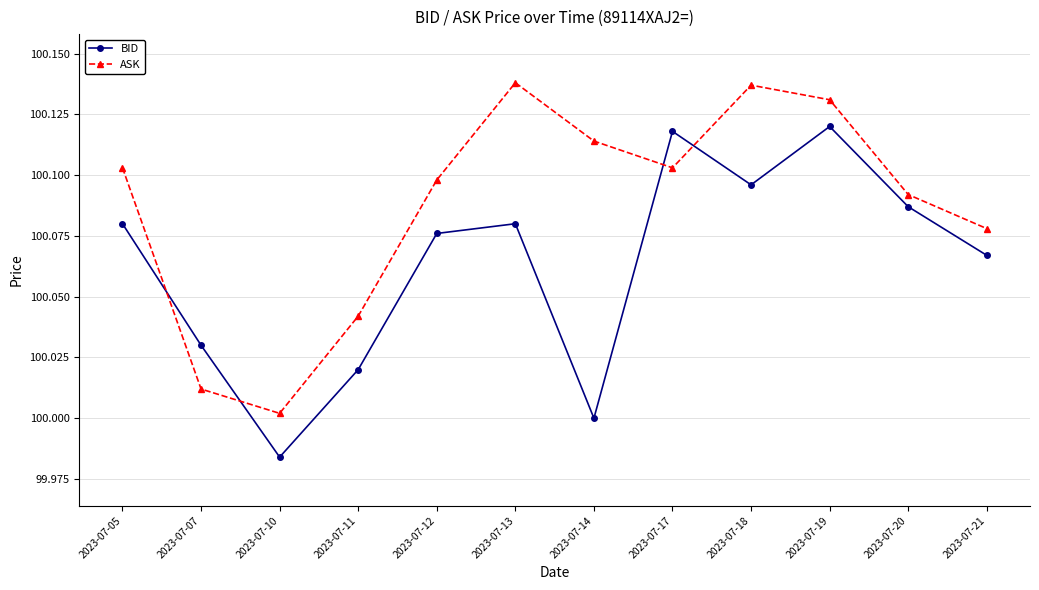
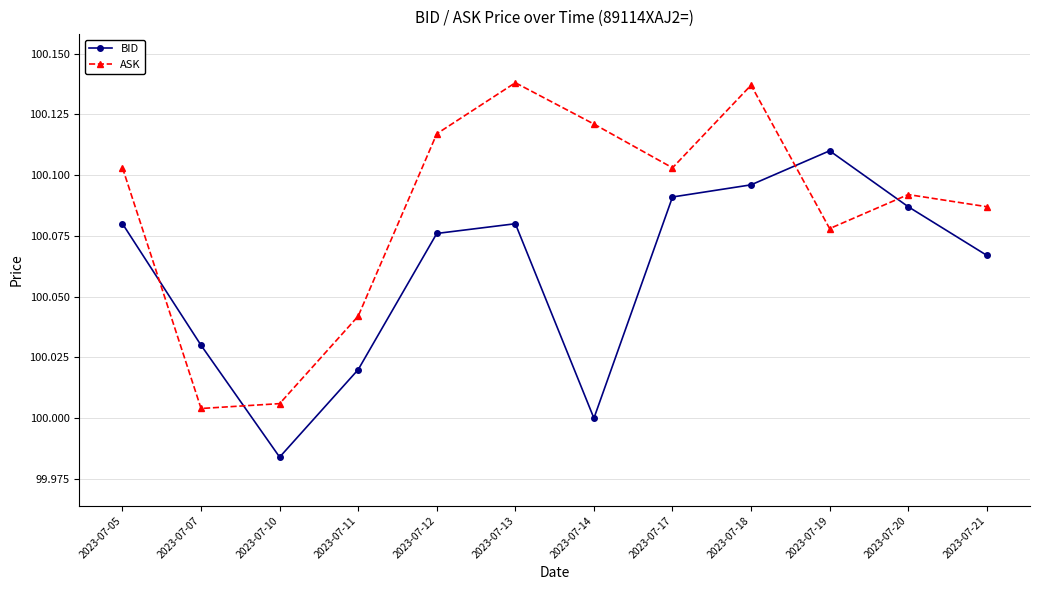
ASK, 2023-07-07: 100.012 -> 100.004
ASK, 2023-07-10: 100.002 -> 100.006
ASK, 2023-07-12: 100.098 -> 100.117
ASK, 2023-07-14: 100.114 -> 100.121
BID, 2023-07-17: 100.118 -> 100.091
BID, 2023-07-19: 100.12 -> 100.11
ASK, 2023-07-19: 100.131 -> 100.078
ASK, 2023-07-21: 100.078 -> 100.087
